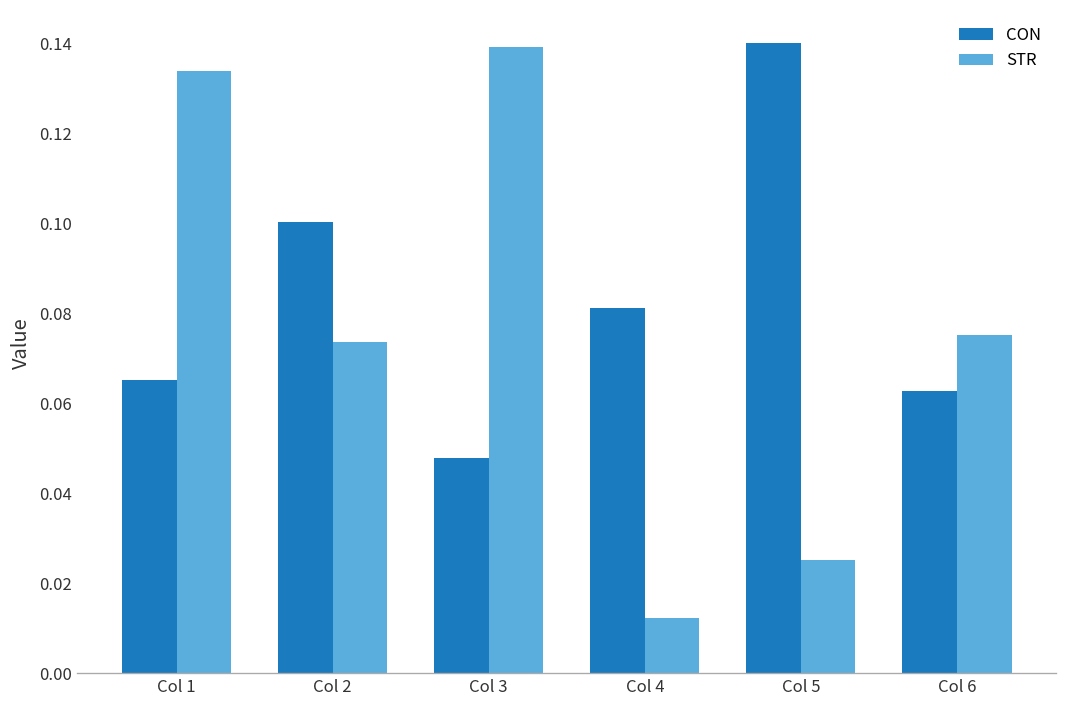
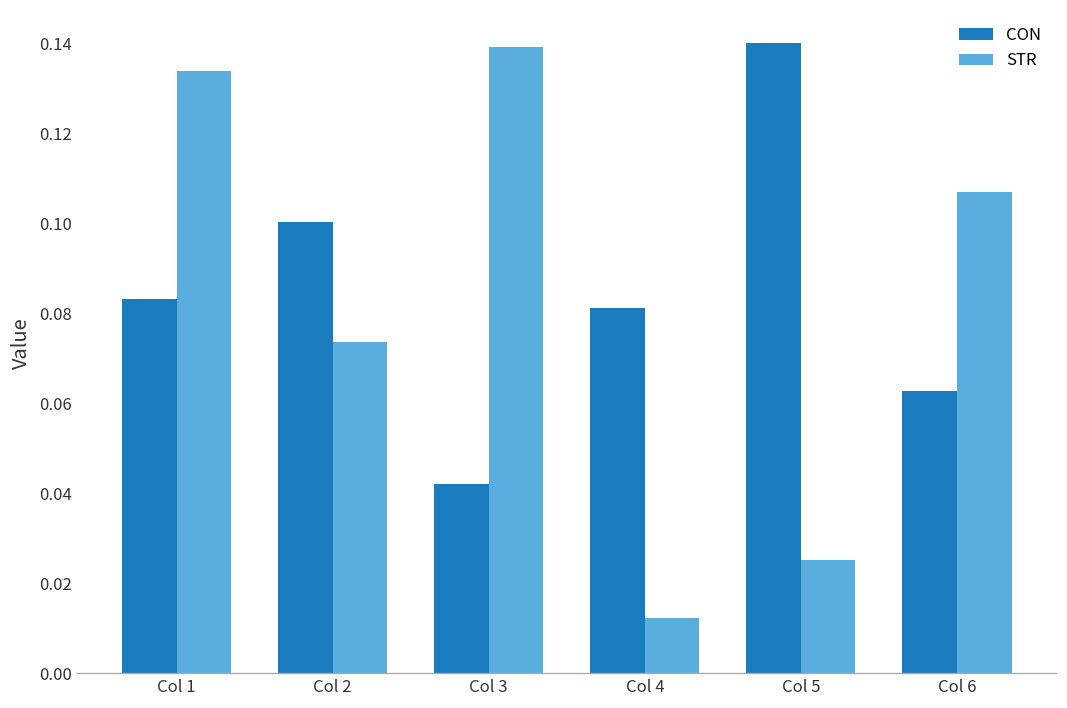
CON, Col 1: 0.065 -> 0.083
CON, Col 3: 0.048 -> 0.042
STR, Col 6: 0.075 -> 0.107
